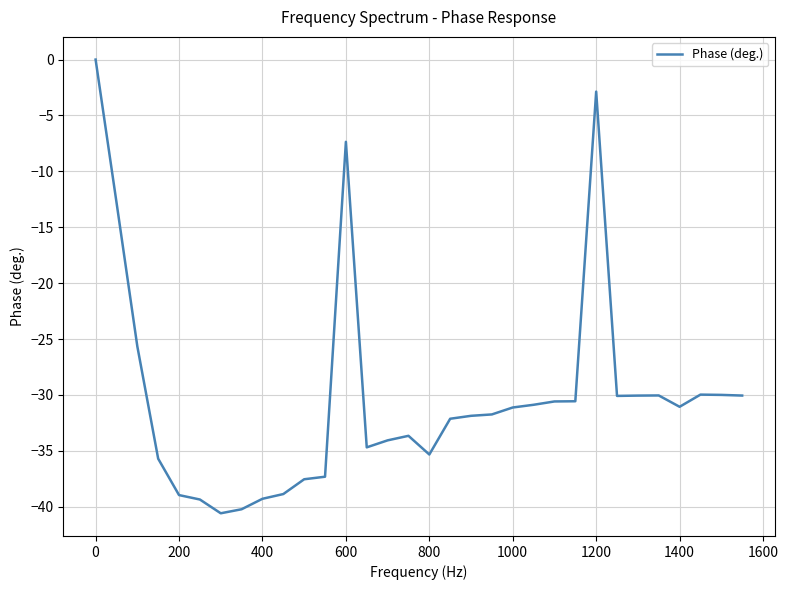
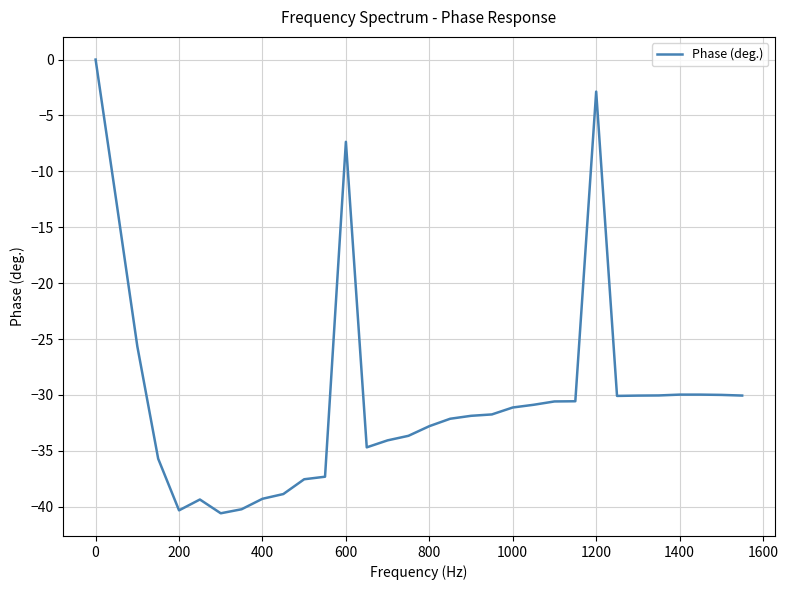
200: -39.0 -> -40.3
800: -35.3 -> -32.8
1400: -31.1 -> -30.0
